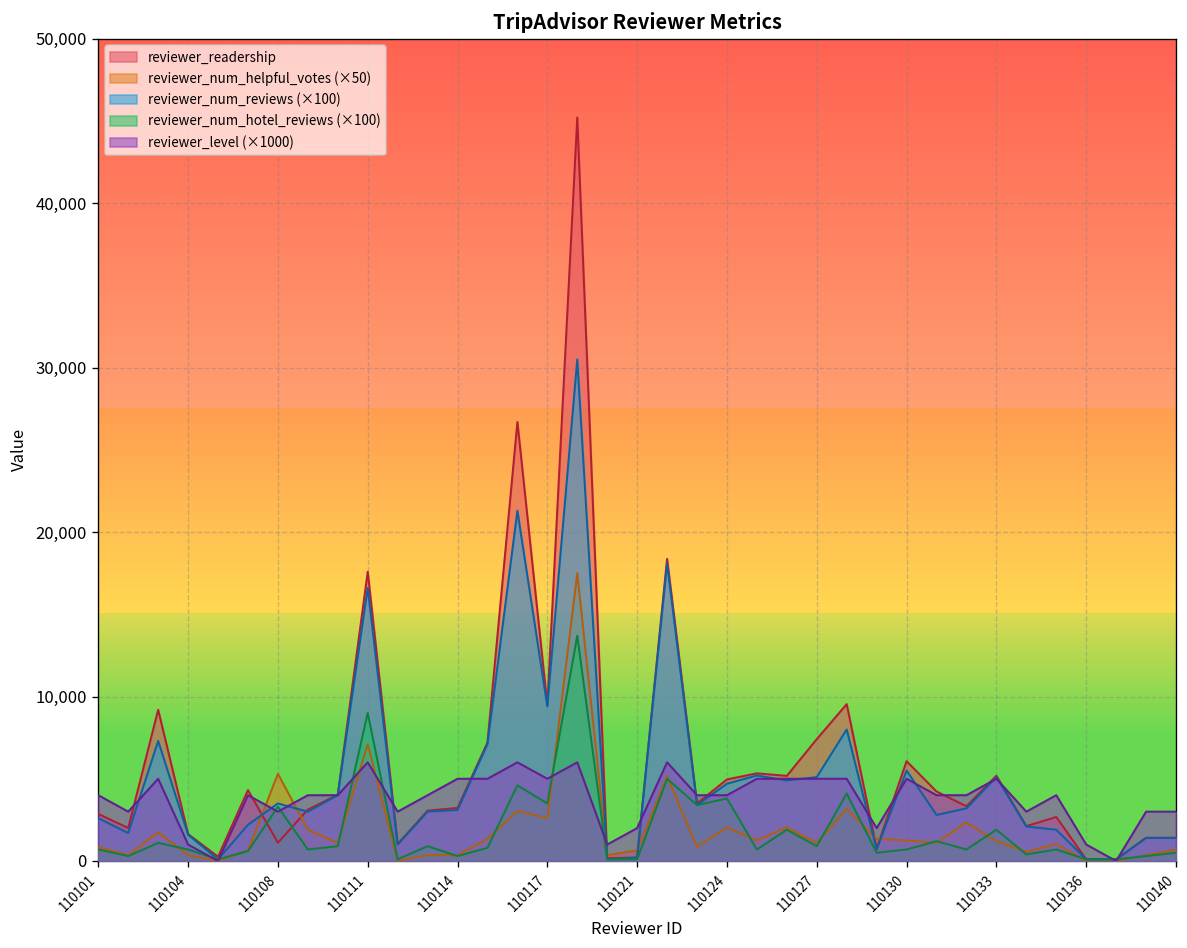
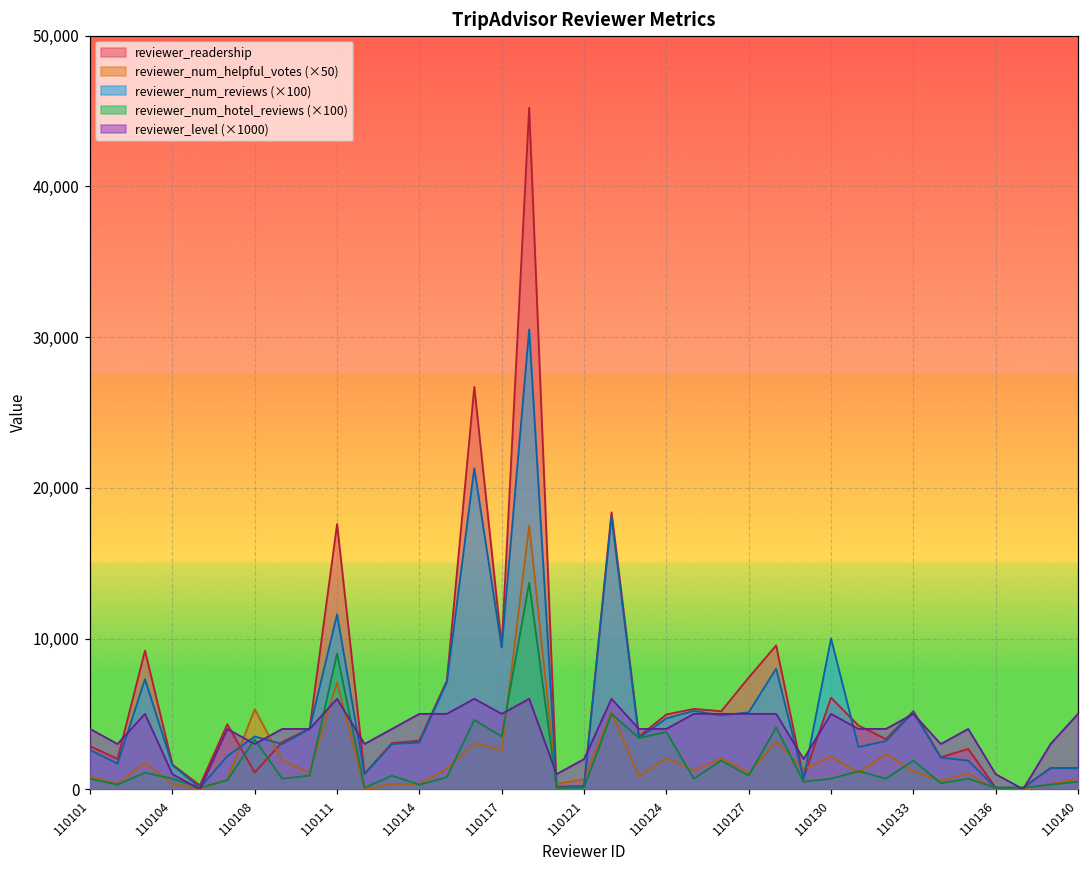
reviewer_num_reviews (×100), 110111: 16,600 -> 11,600
reviewer_num_helpful_votes (×50), 110130: 1,300 -> 2,200
reviewer_num_reviews (×100), 110130: 5,500 -> 10,000
reviewer_level (×1000), 110140: 3,000 -> 5,000
